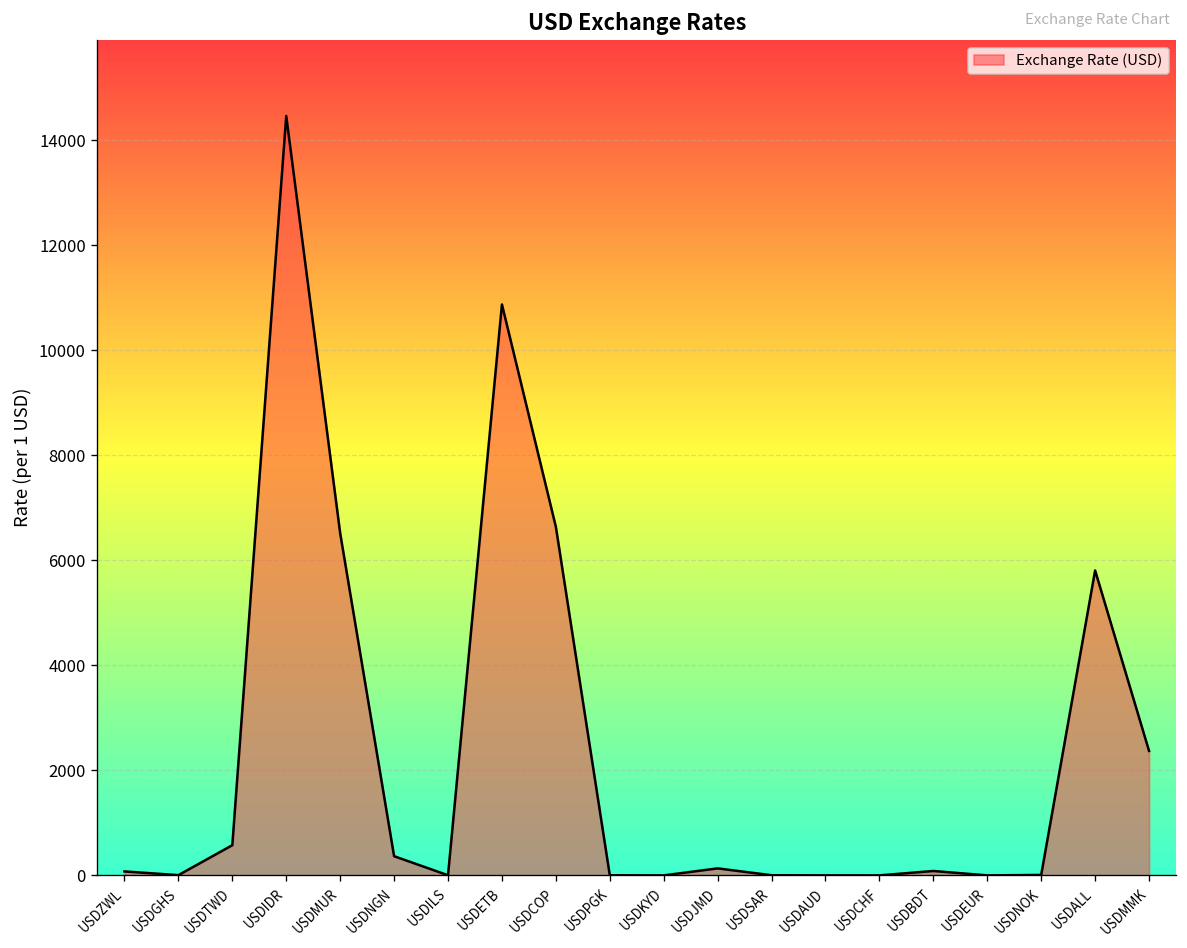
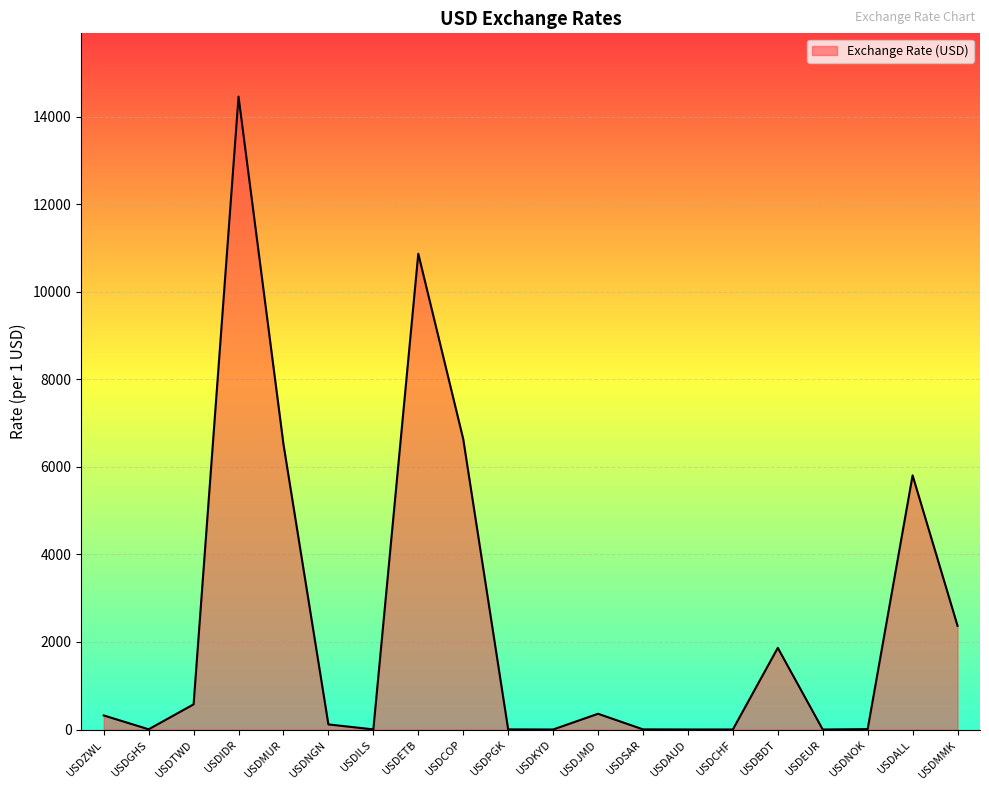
USDZWL: 100 -> 300
USDNGN: 400 -> 100
USDJMD: 100 -> 400
USDBDT: 100 -> 1900
